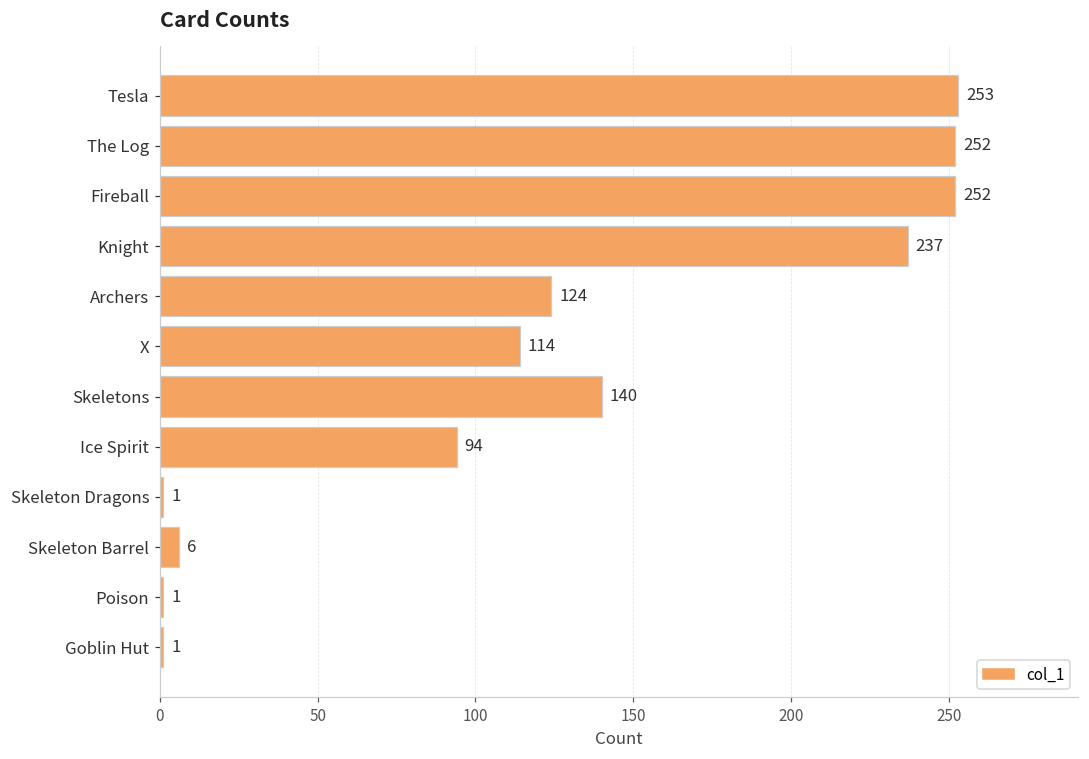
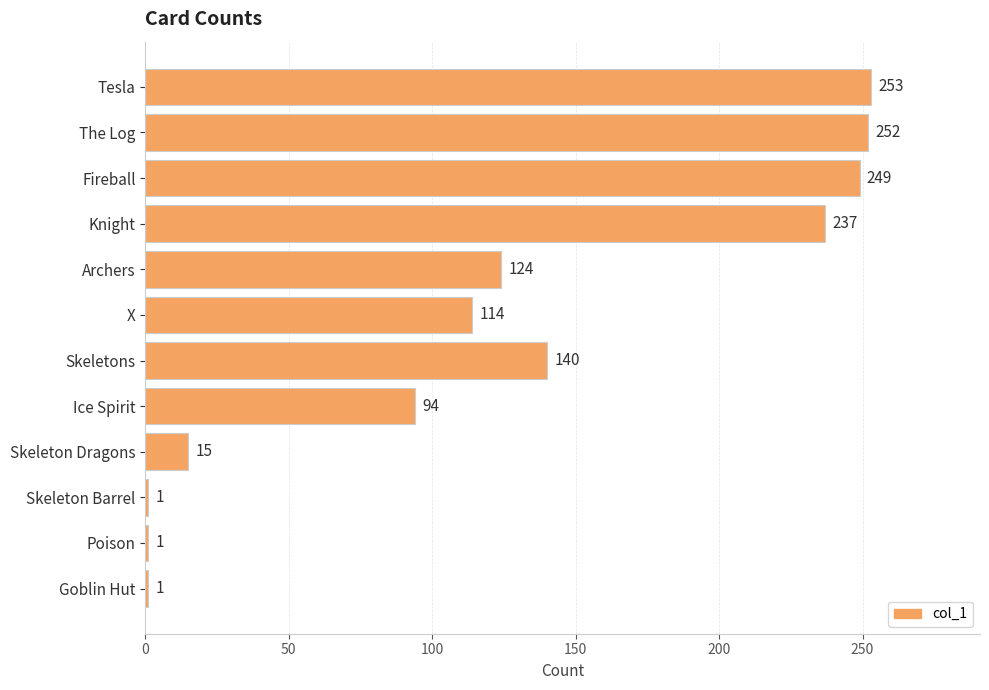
Fireball: 252 -> 249
Skeleton Dragons: 1 -> 15
Skeleton Barrel: 6 -> 1
